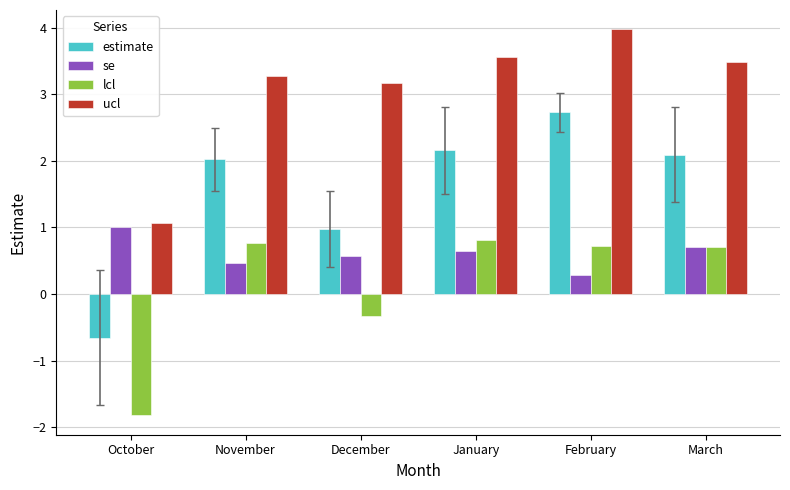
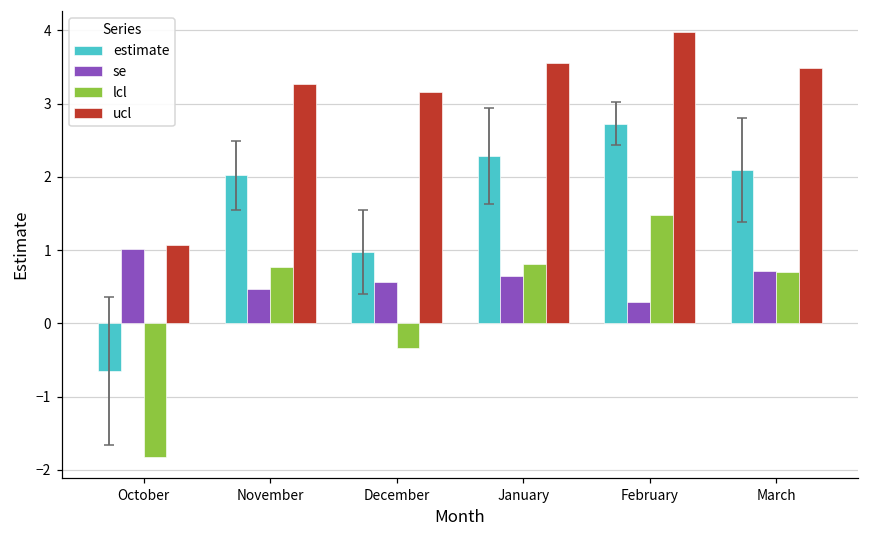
estimate, January: 2.2 -> 2.3
lcl, February: 0.7 -> 1.5
